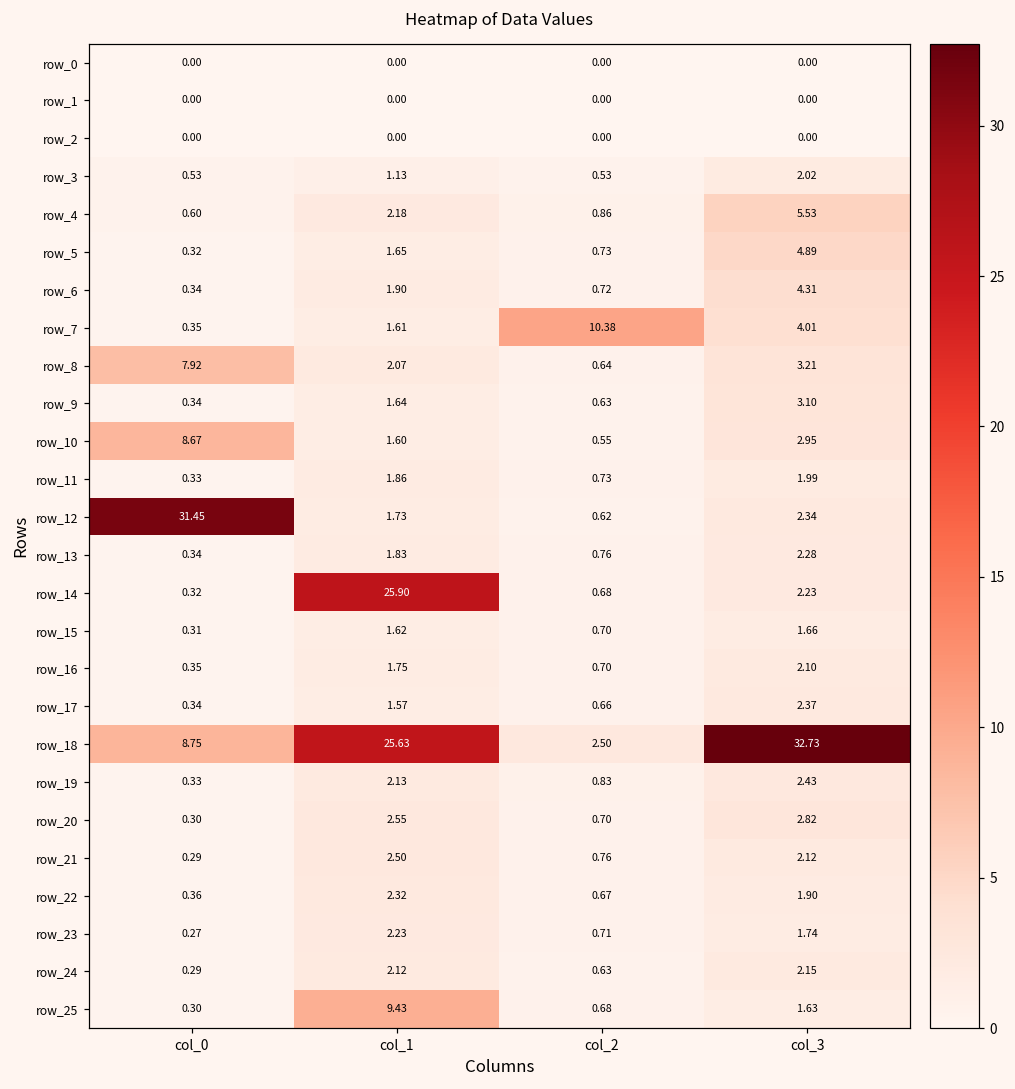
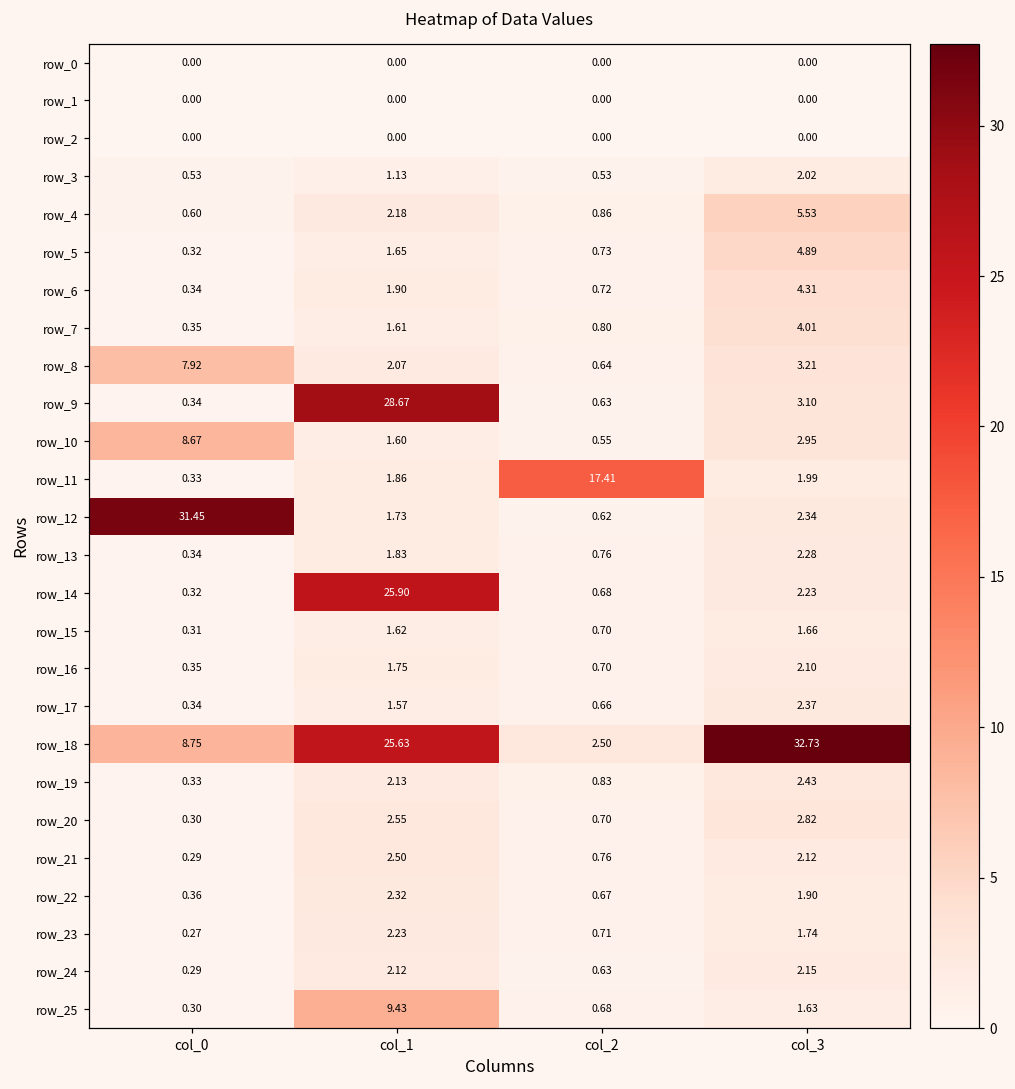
row_7, col_2: 10.38 -> 0.80
row_9, col_1: 1.64 -> 28.67
row_11, col_2: 0.73 -> 17.41
